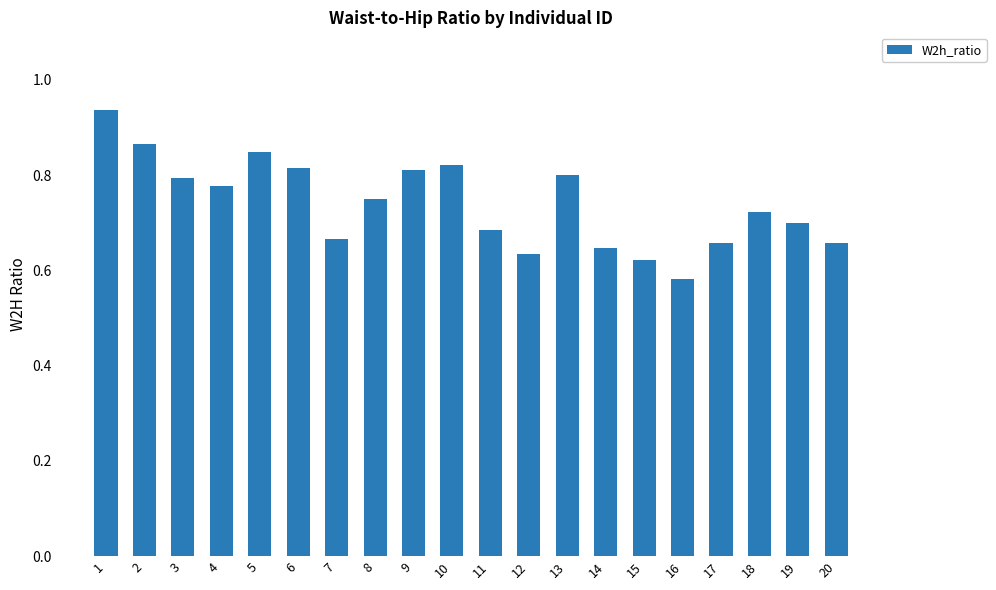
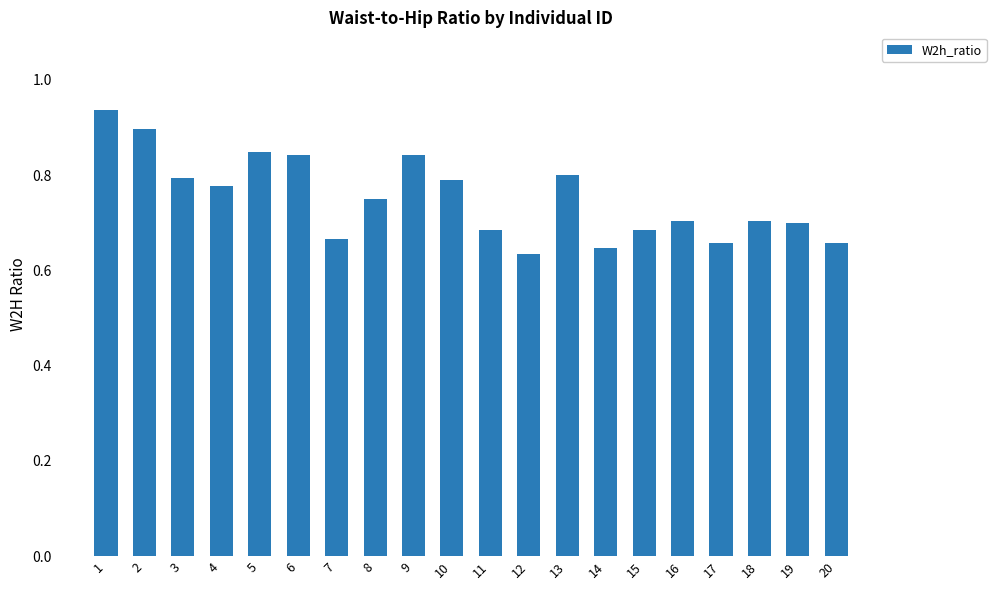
2: 0.86 -> 0.90
6: 0.81 -> 0.84
9: 0.81 -> 0.84
10: 0.82 -> 0.79
15: 0.62 -> 0.68
16: 0.58 -> 0.70
18: 0.72 -> 0.70
